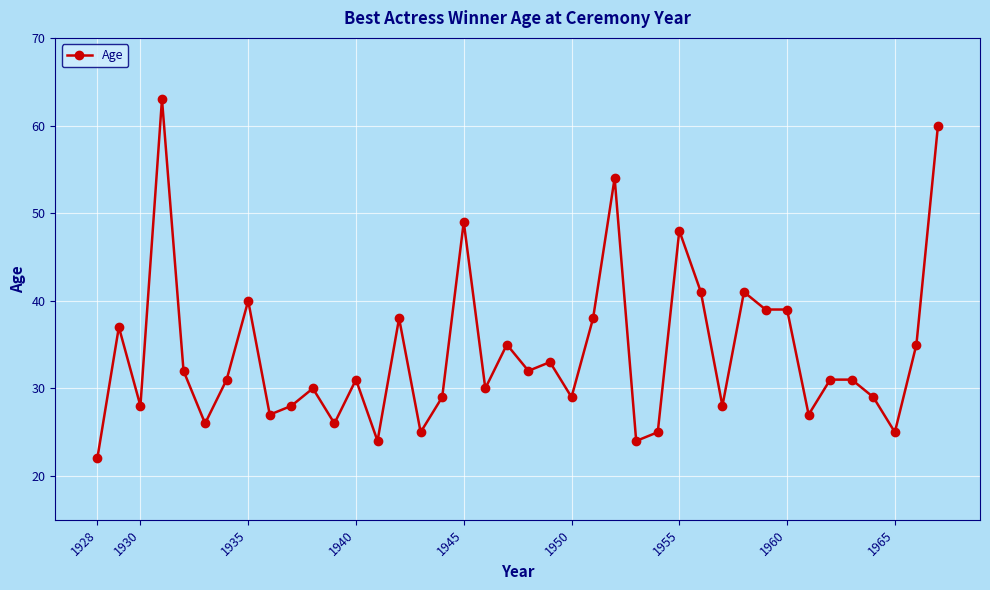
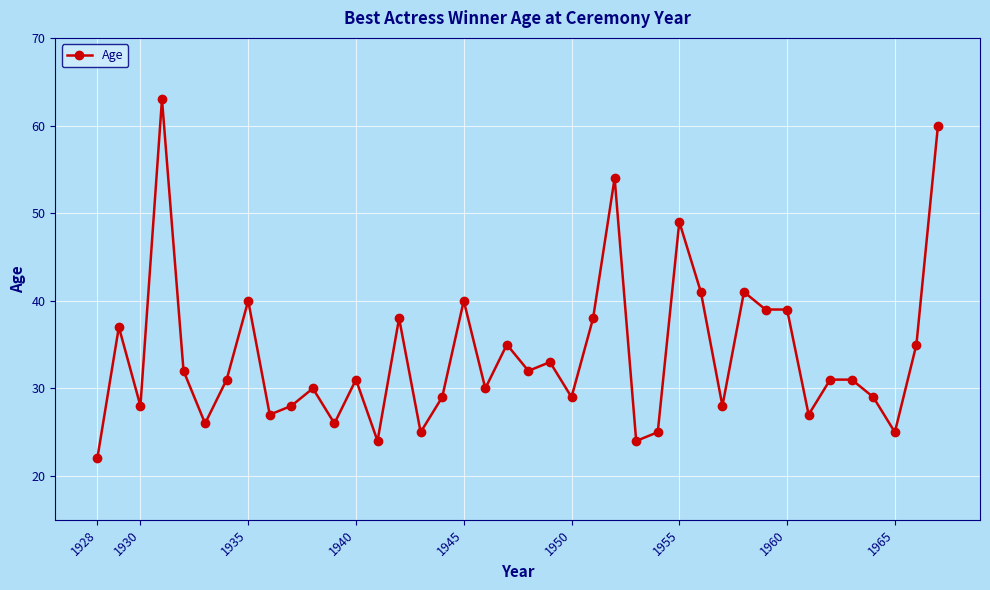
1945: 49 -> 40
1955: 48 -> 49
